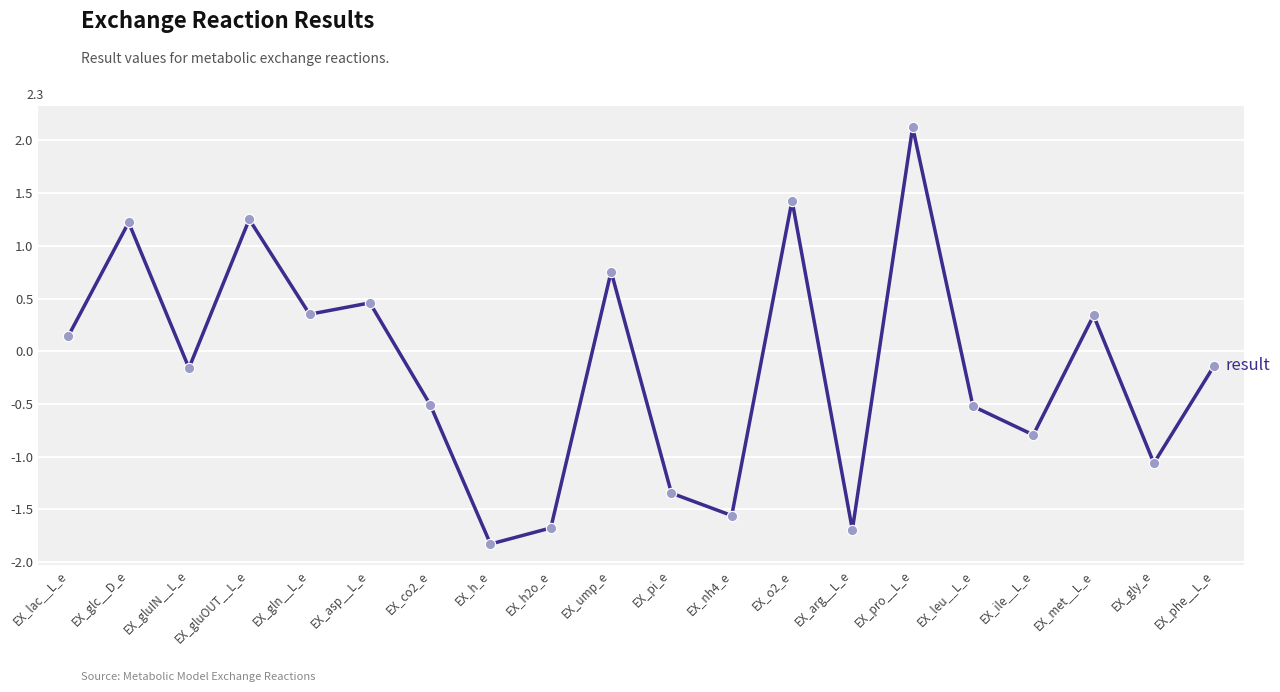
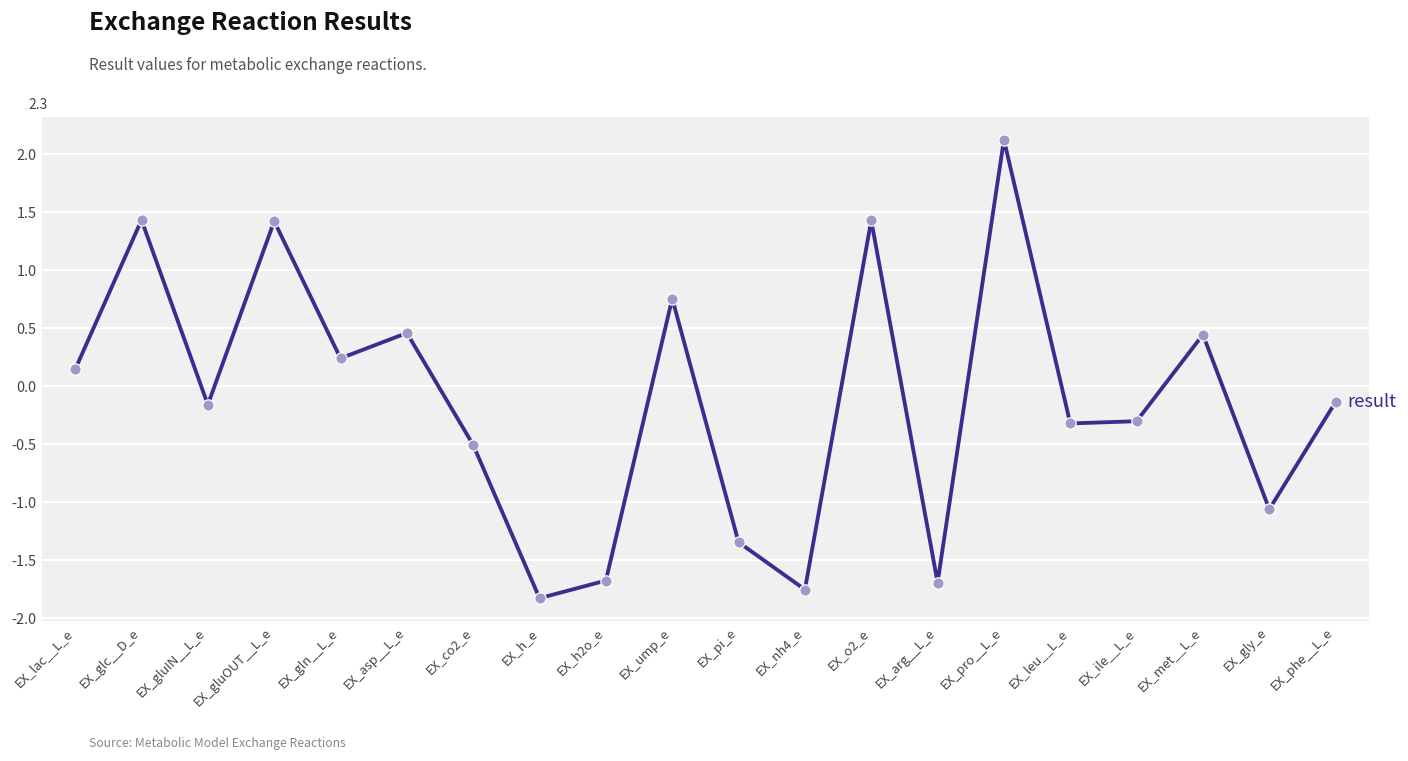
EX_glc__D_e: 1.22 -> 1.43
EX_gluOUT__L_e: 1.25 -> 1.42
EX_gln__L_e: 0.35 -> 0.24
EX_nh4_e: -1.56 -> -1.75
EX_leu__L_e: -0.52 -> -0.32
EX_ile__L_e: -0.79 -> -0.30
EX_met__L_e: 0.34 -> 0.44
